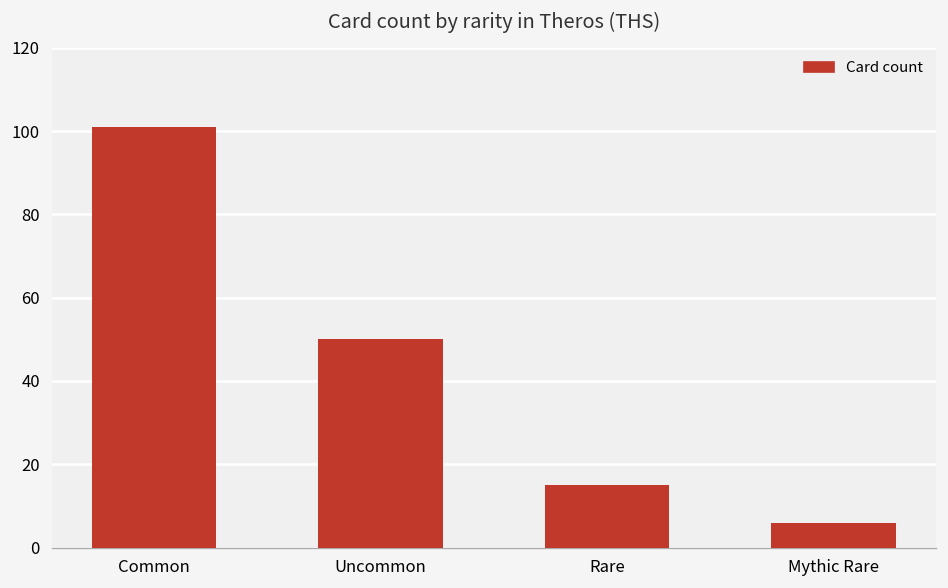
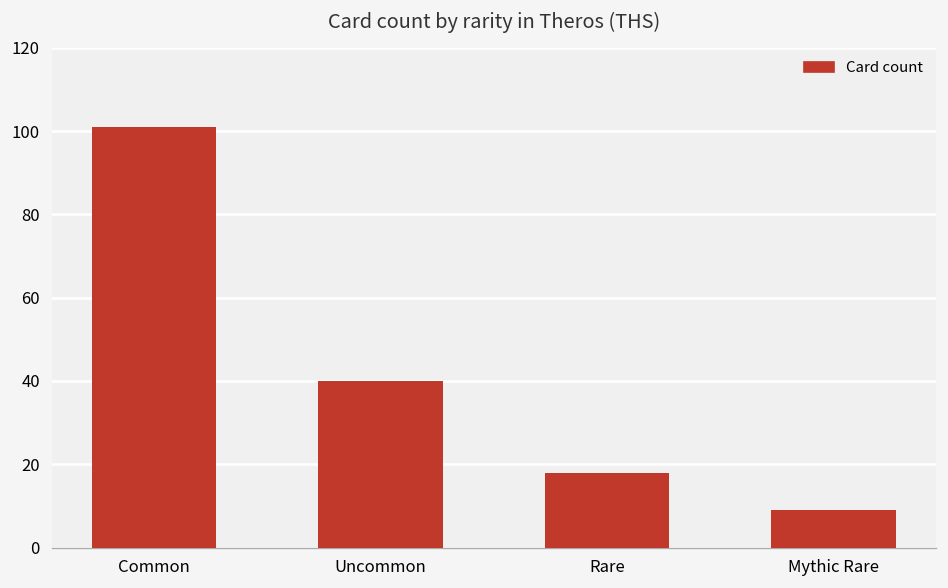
Uncommon: 50 -> 40
Rare: 15 -> 18
Mythic Rare: 6 -> 9
